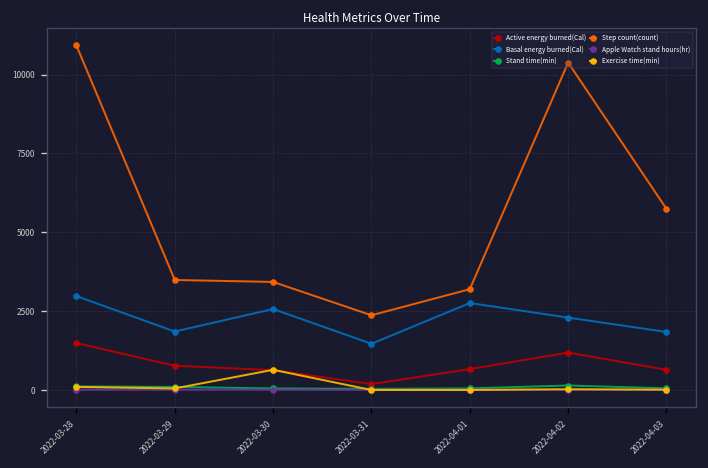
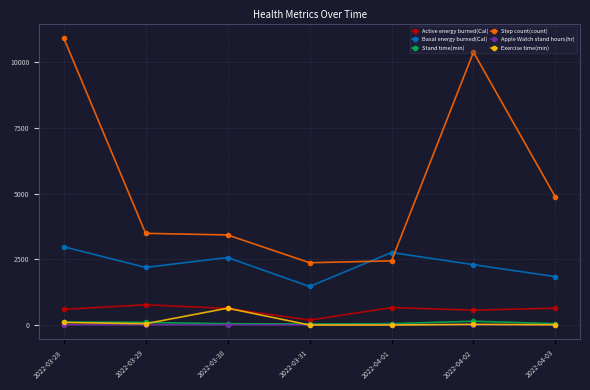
Active energy burned(Cal), 2022-03-28: 1500 -> 600
Basal energy burned(Cal), 2022-03-29: 1900 -> 2200
Step count(count), 2022-04-01: 3200 -> 2400
Active energy burned(Cal), 2022-04-02: 1200 -> 600
Step count(count), 2022-04-03: 5700 -> 4900
